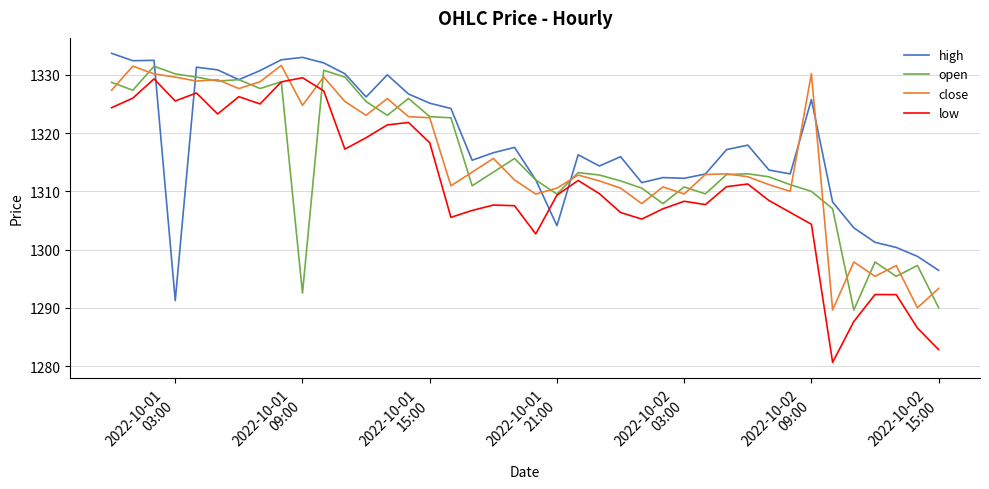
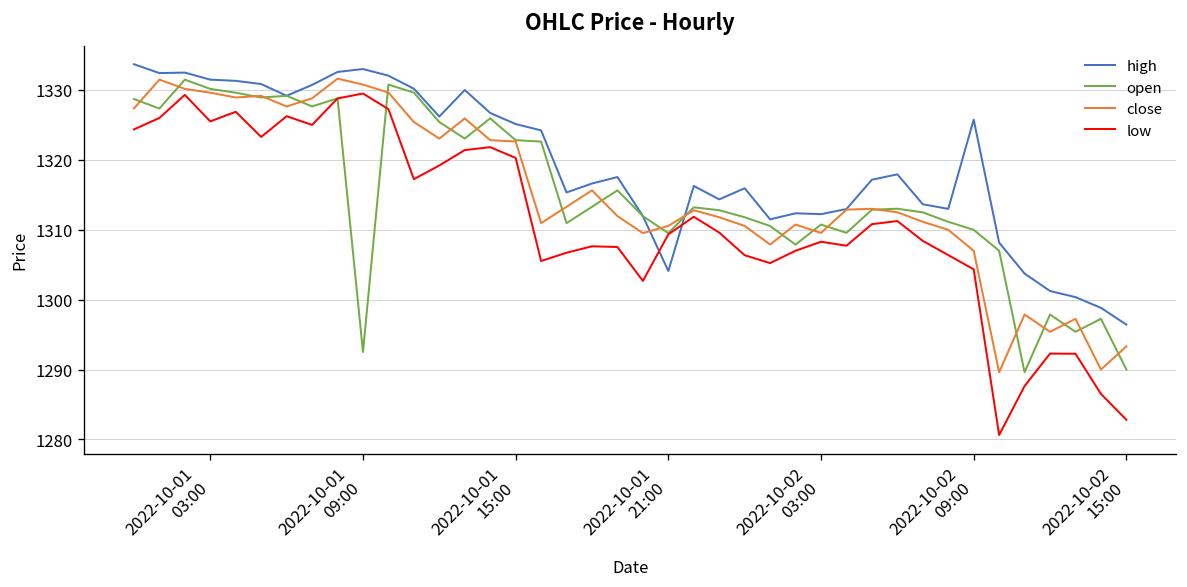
high, 2022-10-01 03:00: 1291 -> 1331
close, 2022-10-01 09:00: 1325 -> 1331
low, 2022-10-01 15:00: 1318 -> 1320
close, 2022-10-02 09:00: 1330 -> 1307
